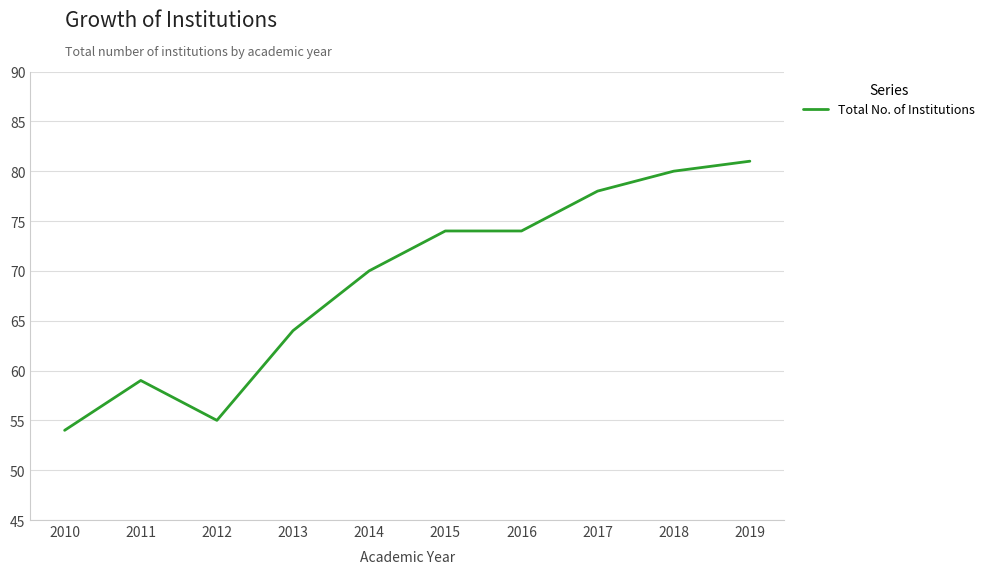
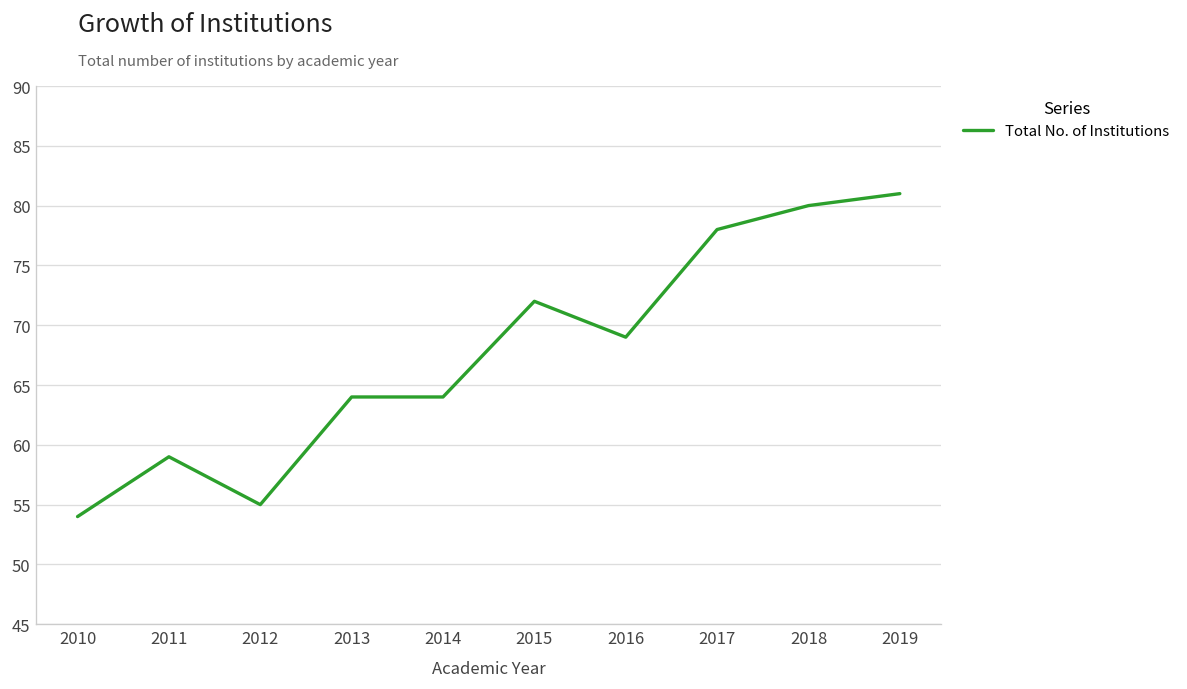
2014: 70 -> 64
2015: 74 -> 72
2016: 74 -> 69
